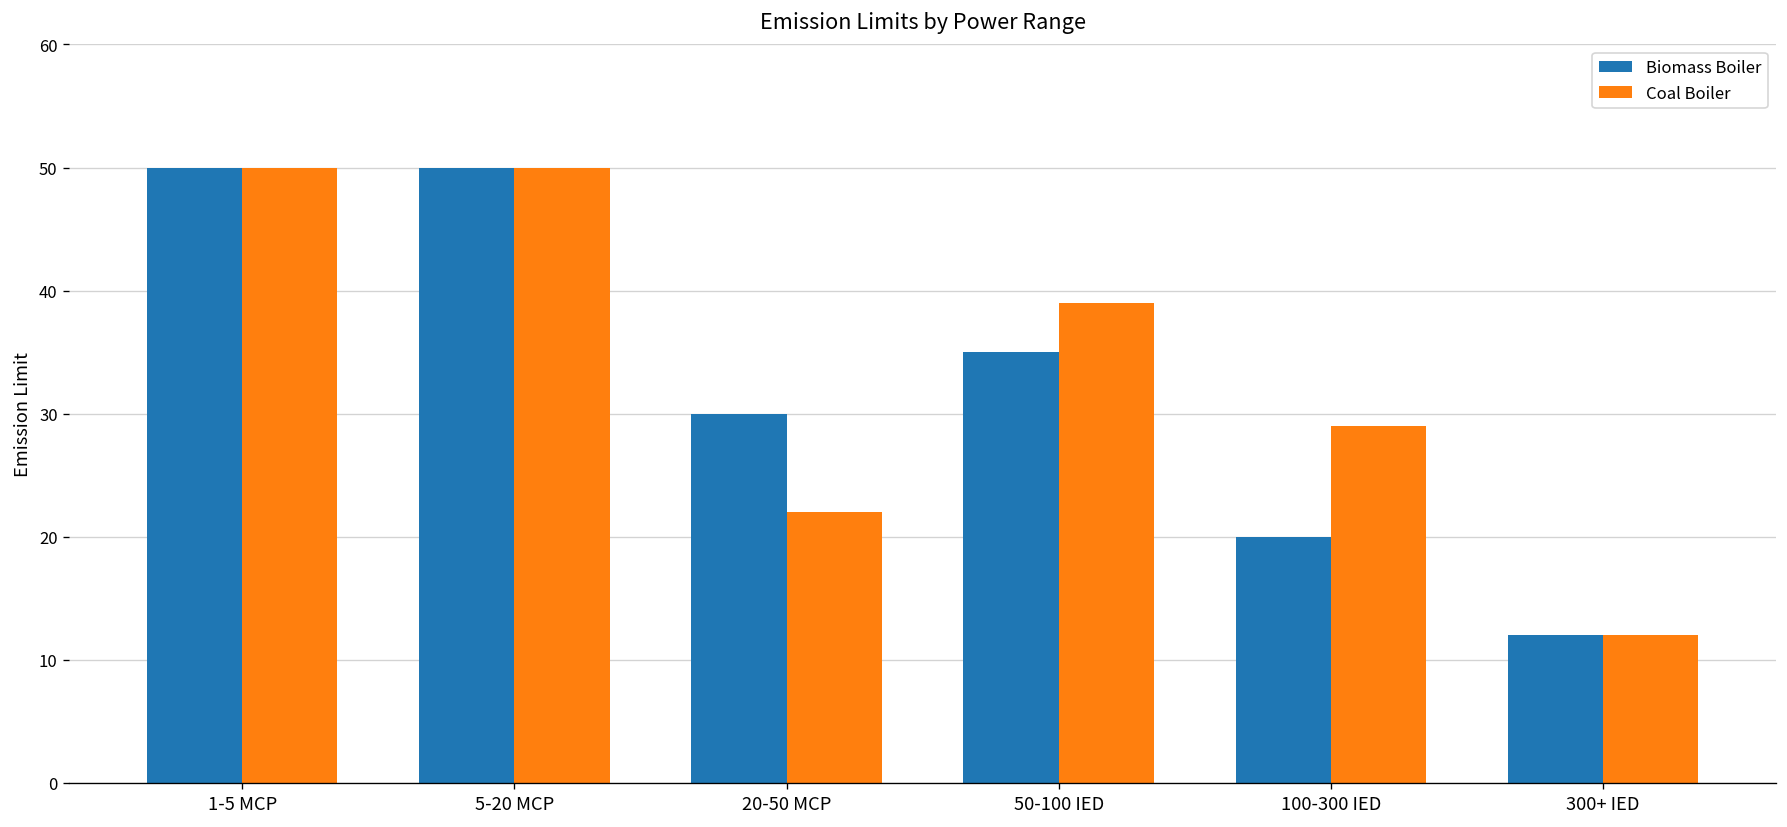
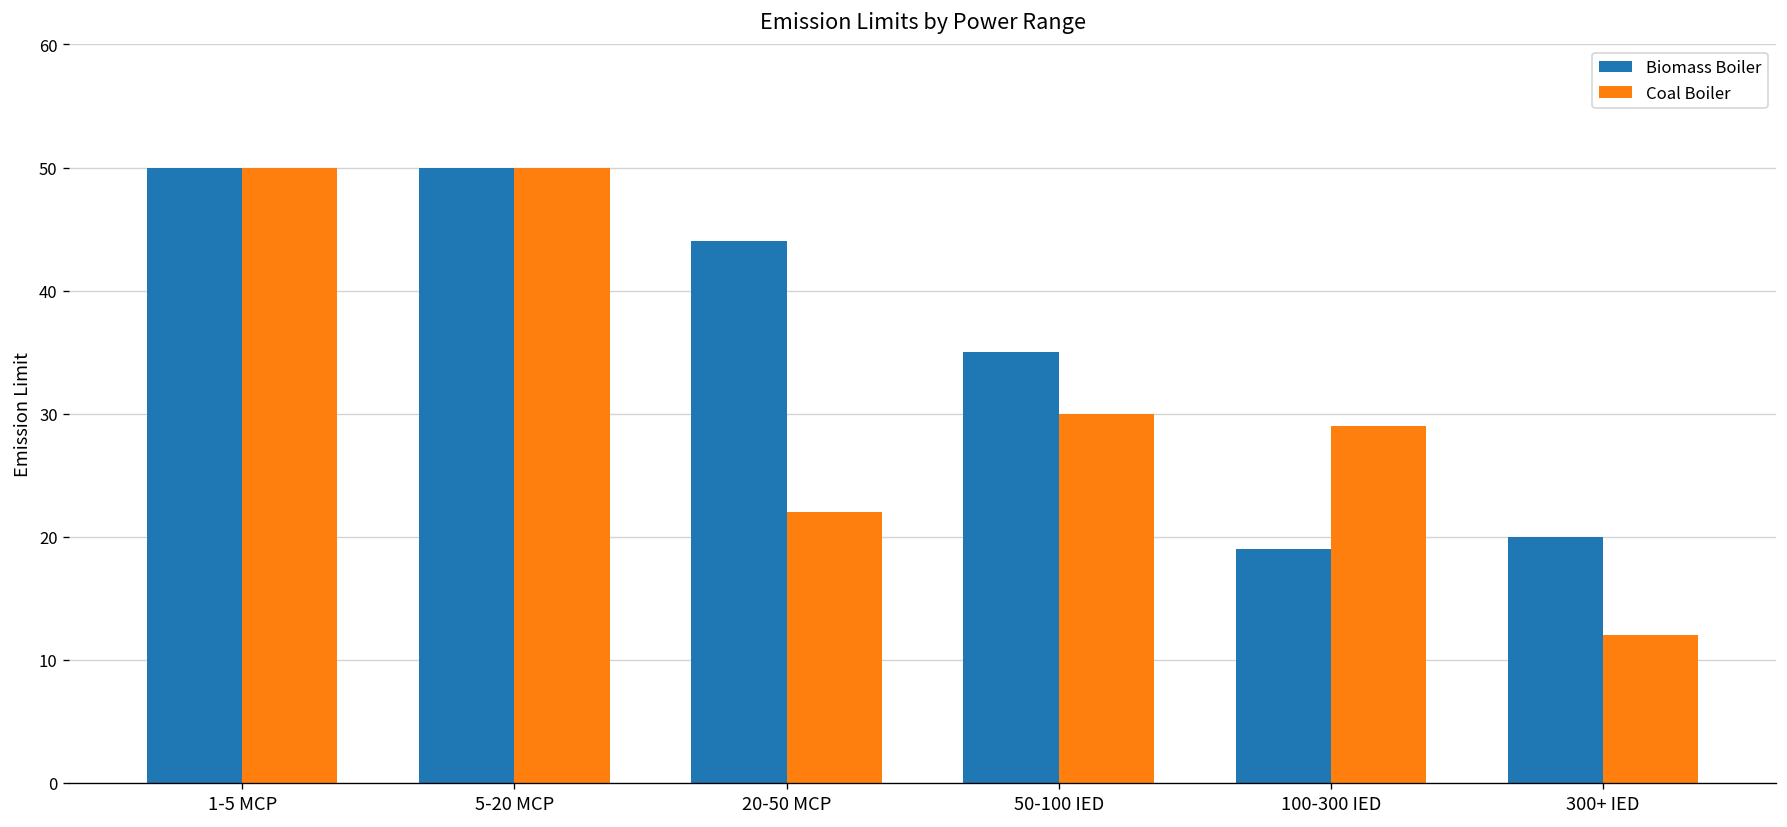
Biomass Boiler, 20-50 MCP: 30 -> 44
Coal Boiler, 50-100 IED: 39 -> 30
Biomass Boiler, 100-300 IED: 20 -> 19
Biomass Boiler, 300+ IED: 12 -> 20
